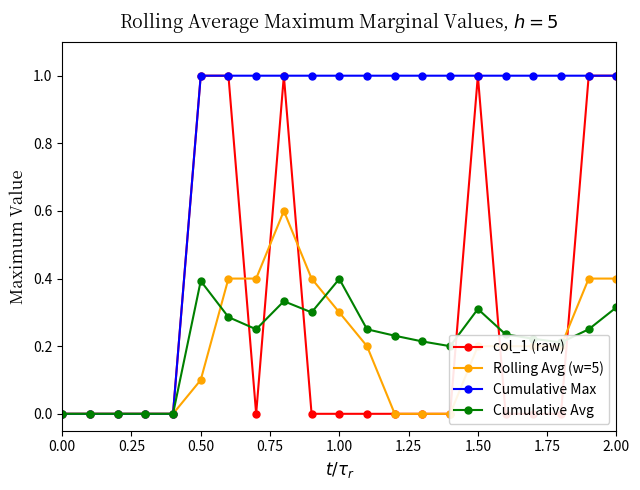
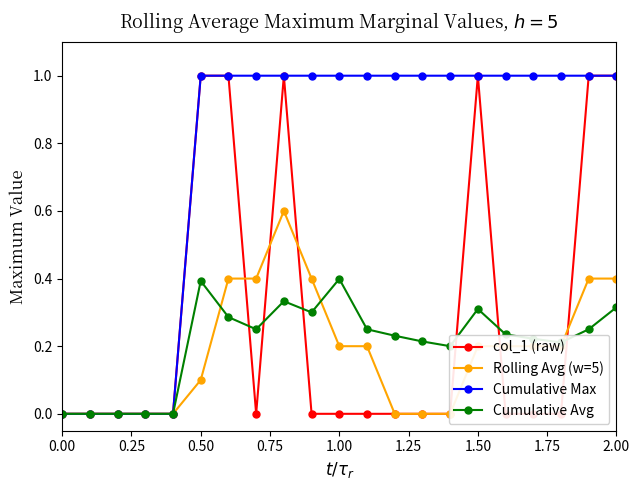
Rolling Avg (w=5), 1.00: 0.3 -> 0.2
